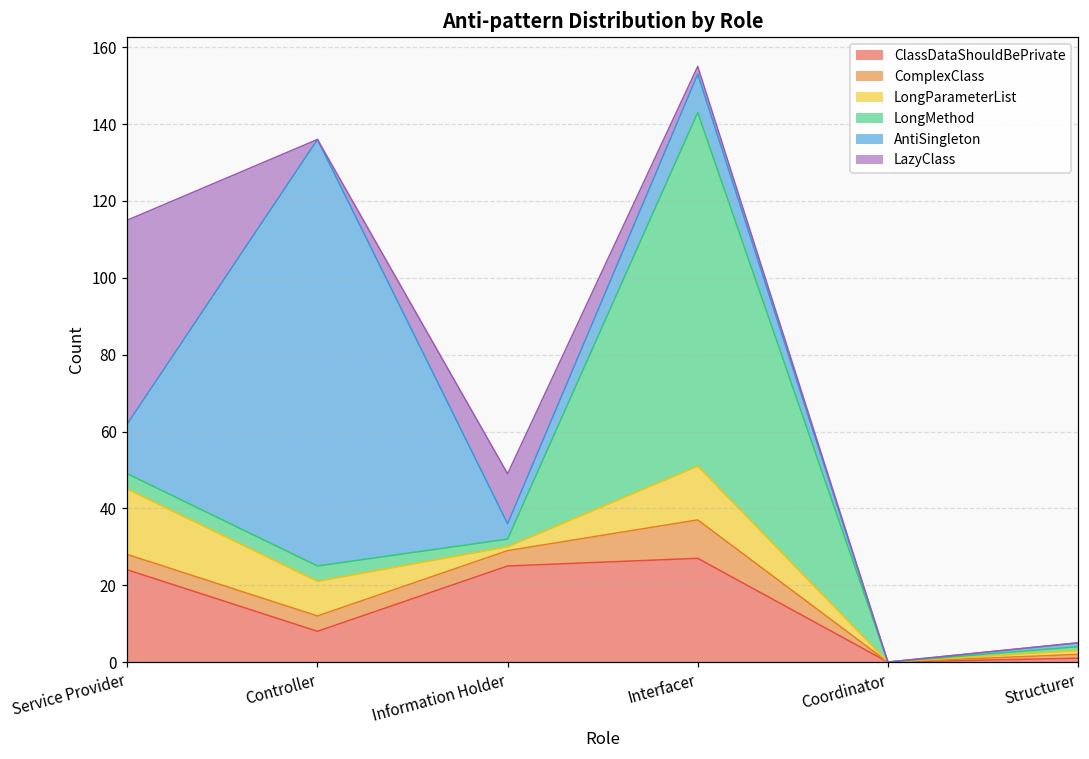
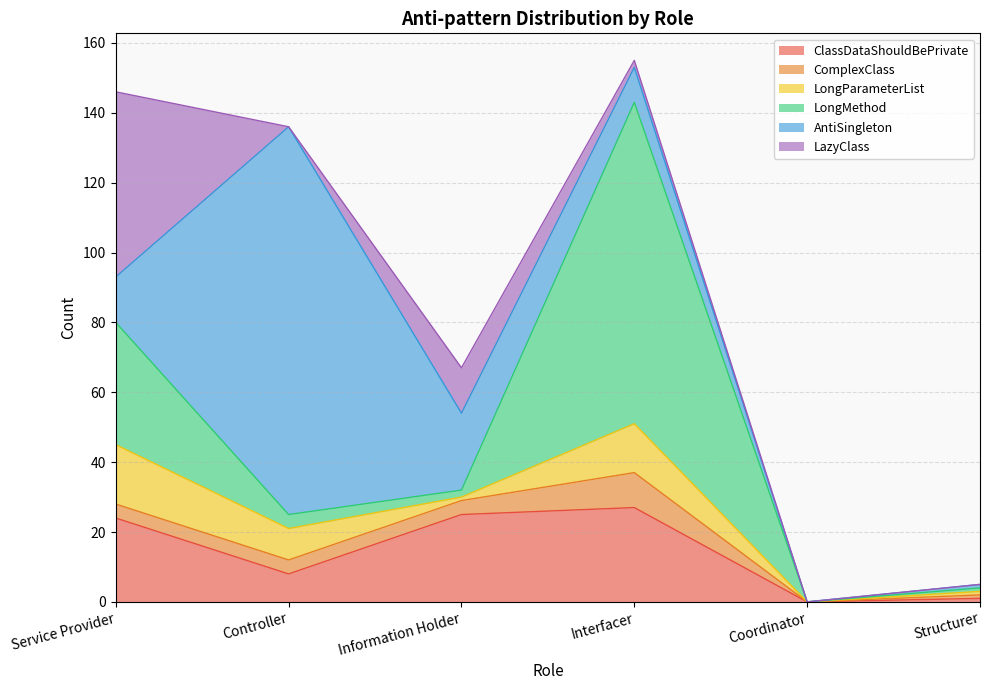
LongMethod, Service Provider: 4 -> 35
AntiSingleton, Information Holder: 4 -> 22
